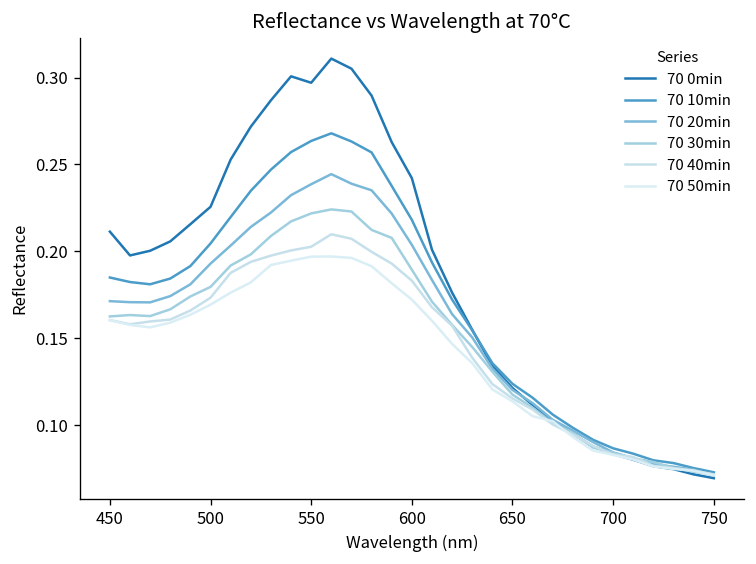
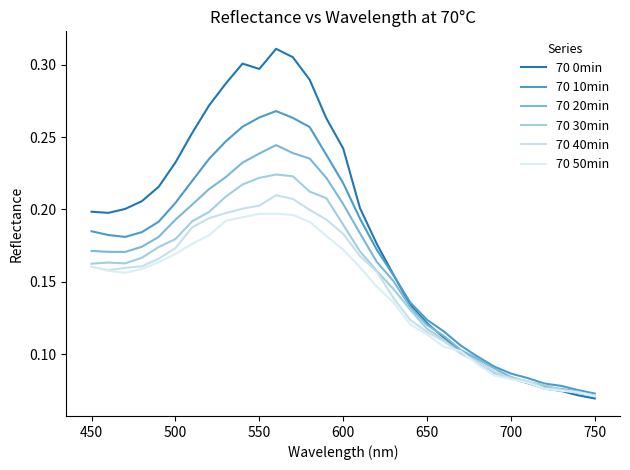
70 0min, 450: 0.211 -> 0.198
70 0min, 500: 0.226 -> 0.232
